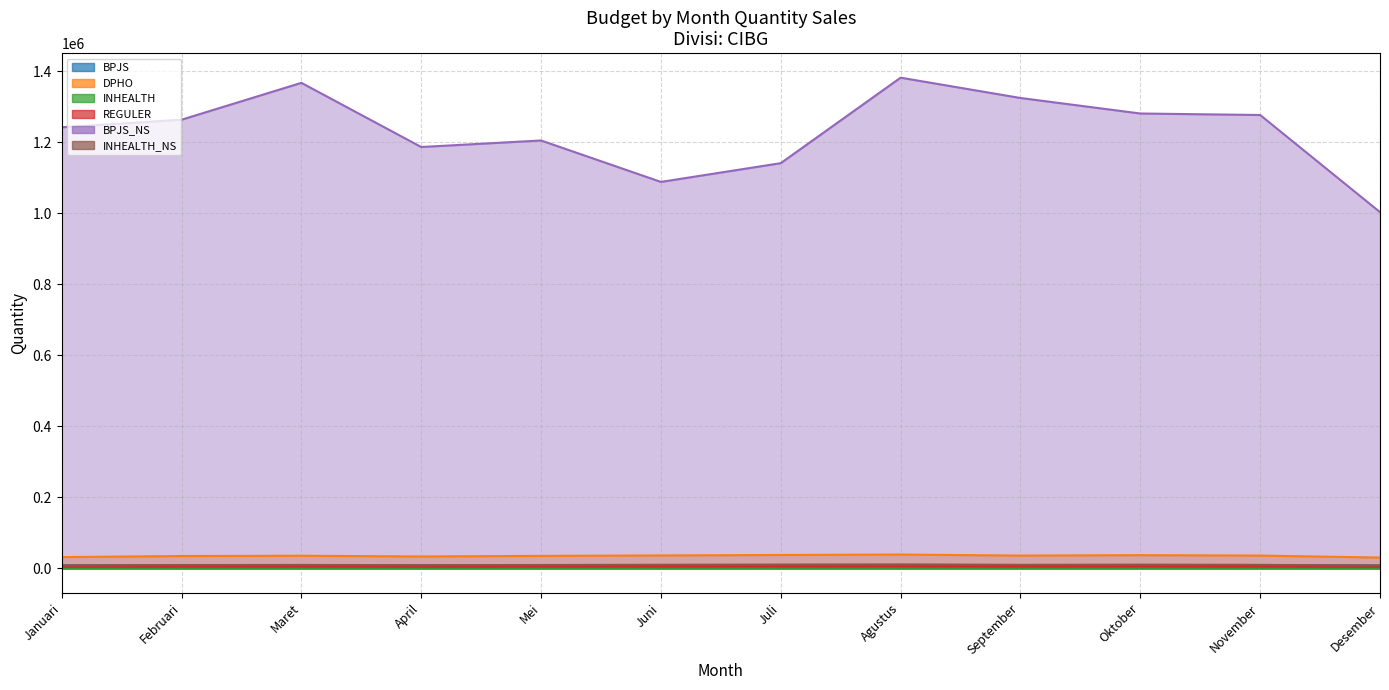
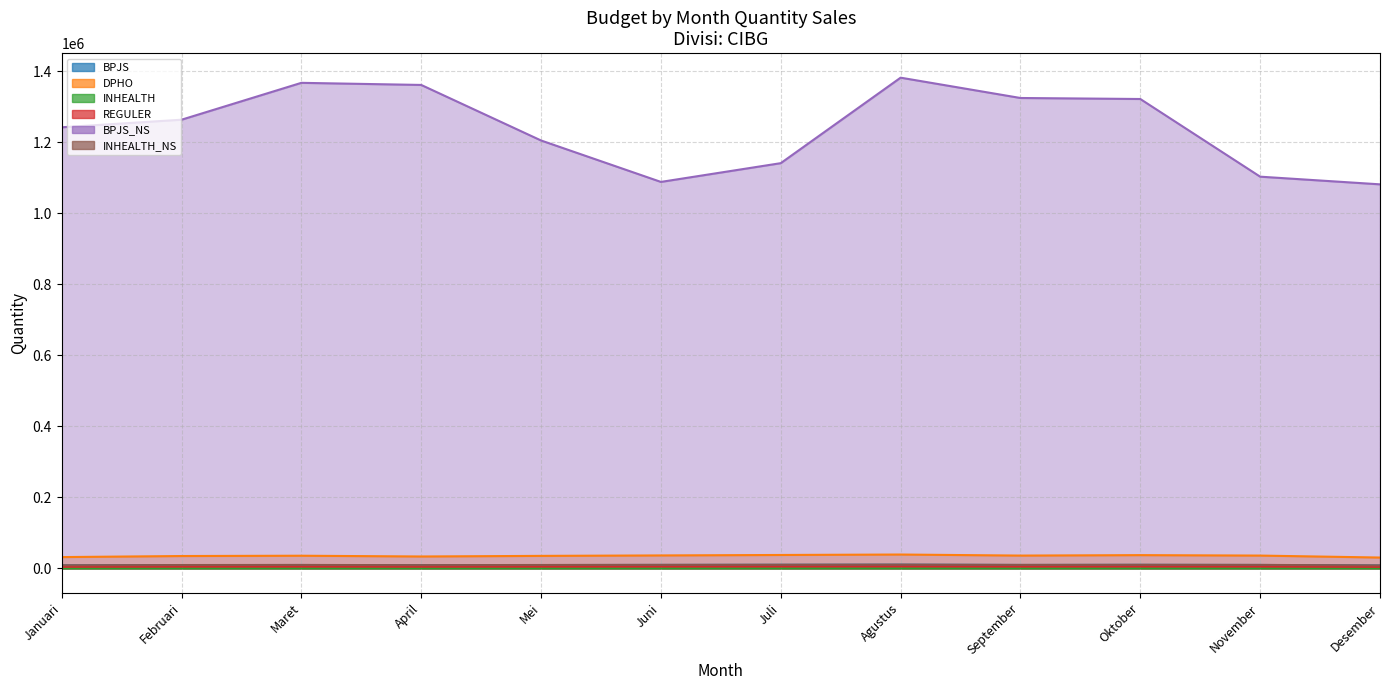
BPJS_NS, April: 1190000 -> 1360000
BPJS_NS, Oktober: 1280000 -> 1320000
BPJS_NS, November: 1280000 -> 1100000
BPJS_NS, Desember: 1000000 -> 1080000
